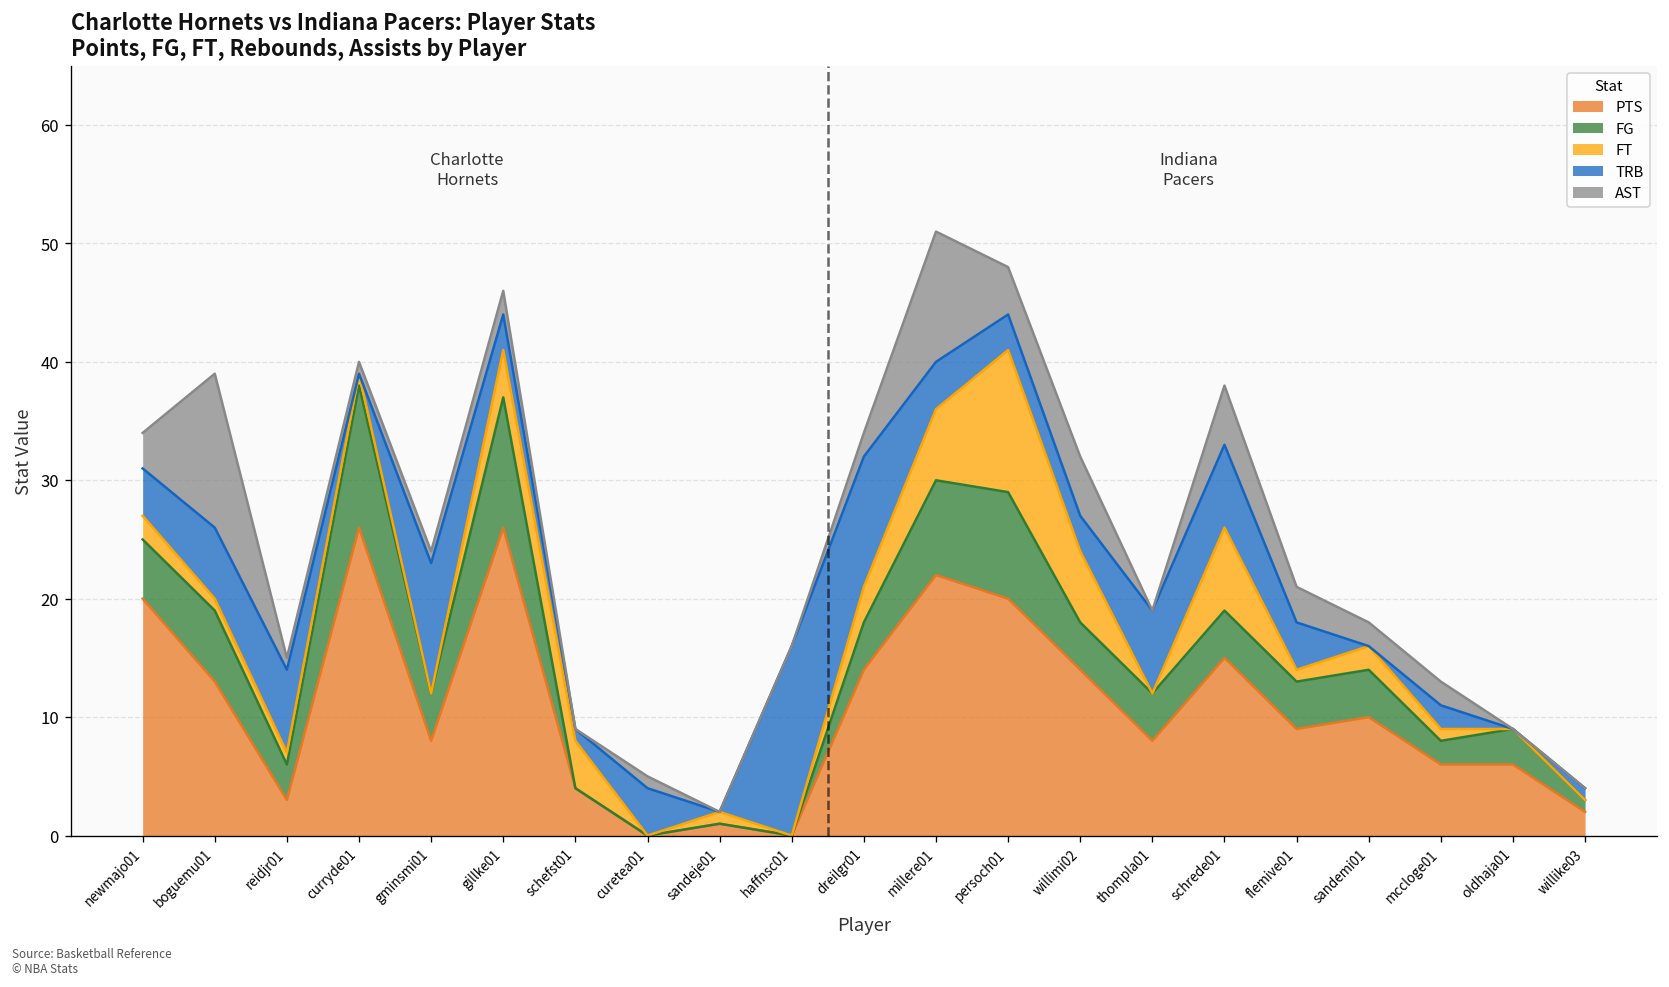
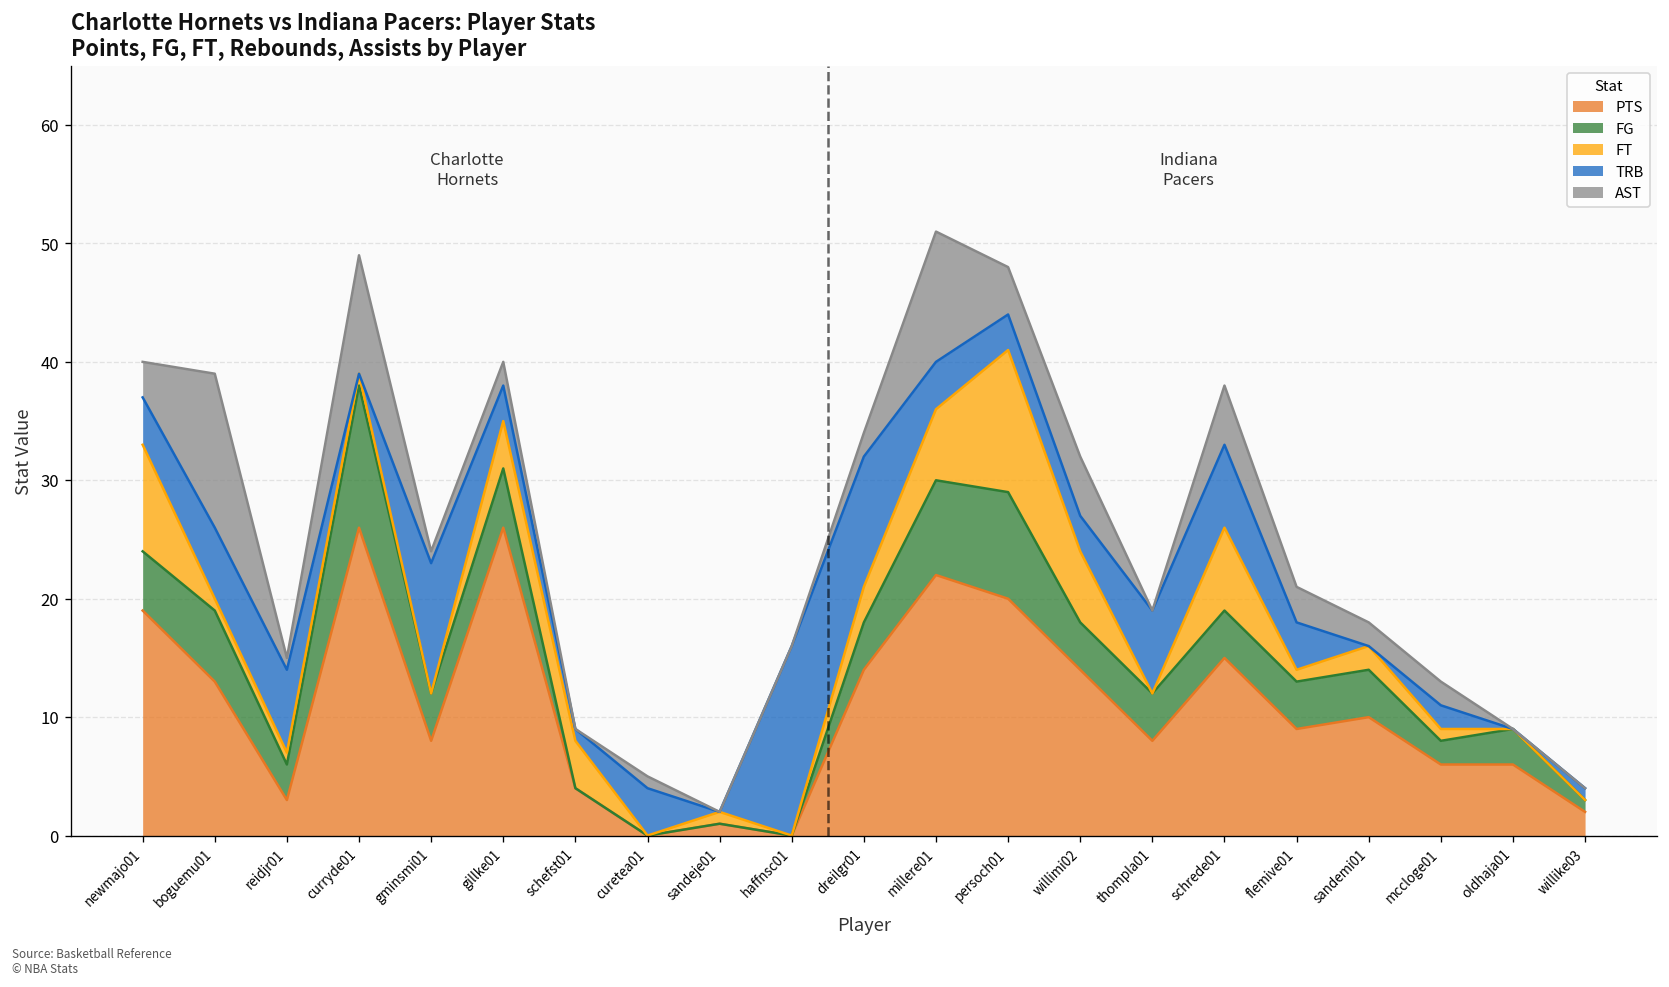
PTS, newmajo01: 20 -> 19
FT, newmajo01: 2 -> 9
AST, curryde01: 1 -> 10
FG, gillke01: 11 -> 5
